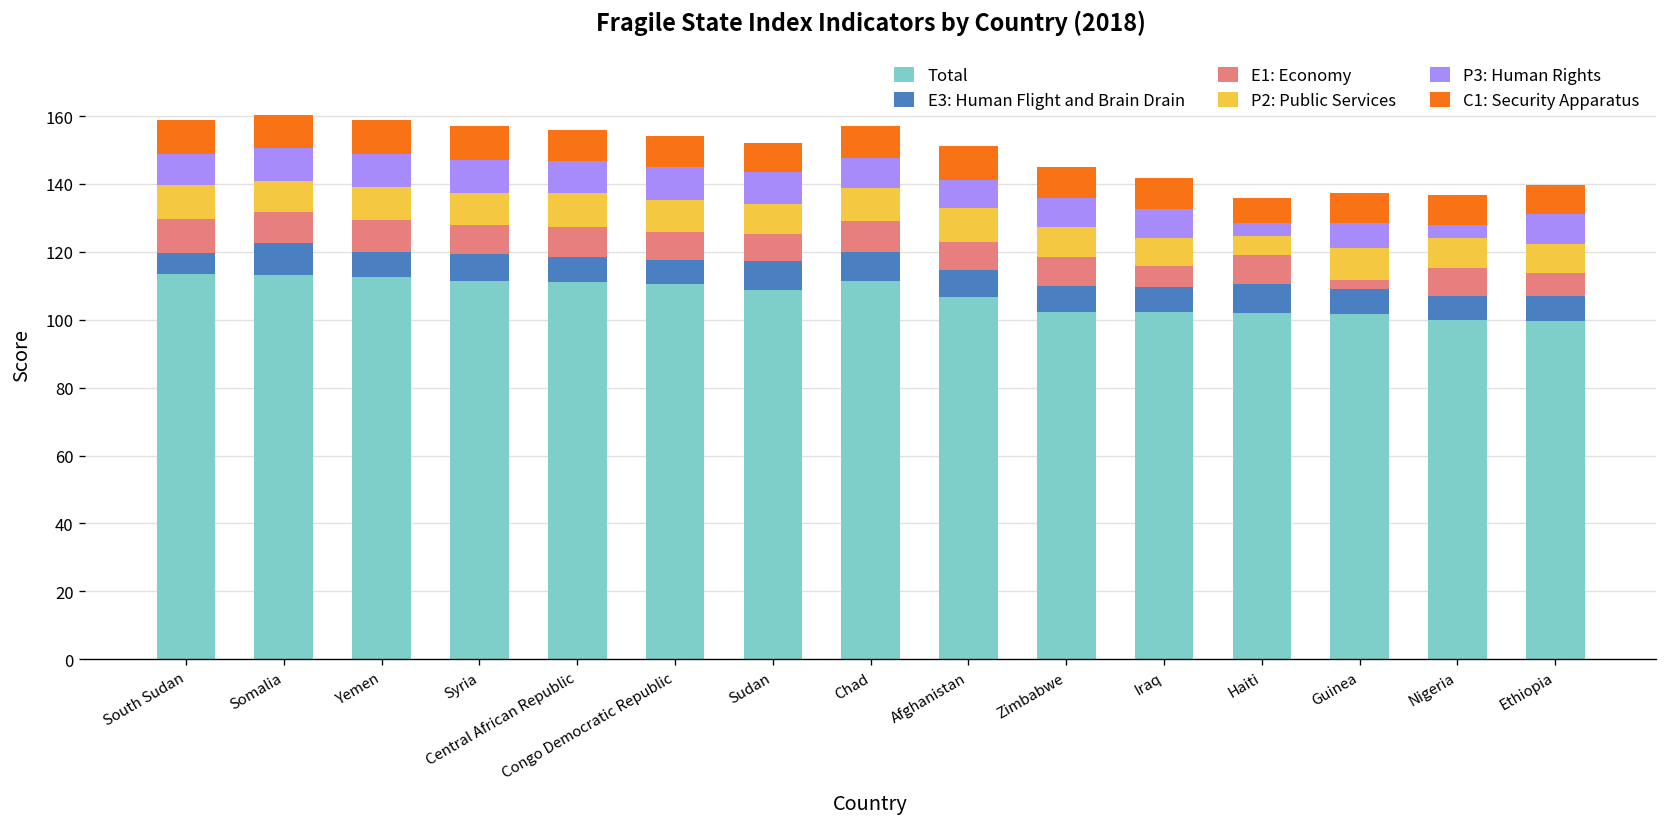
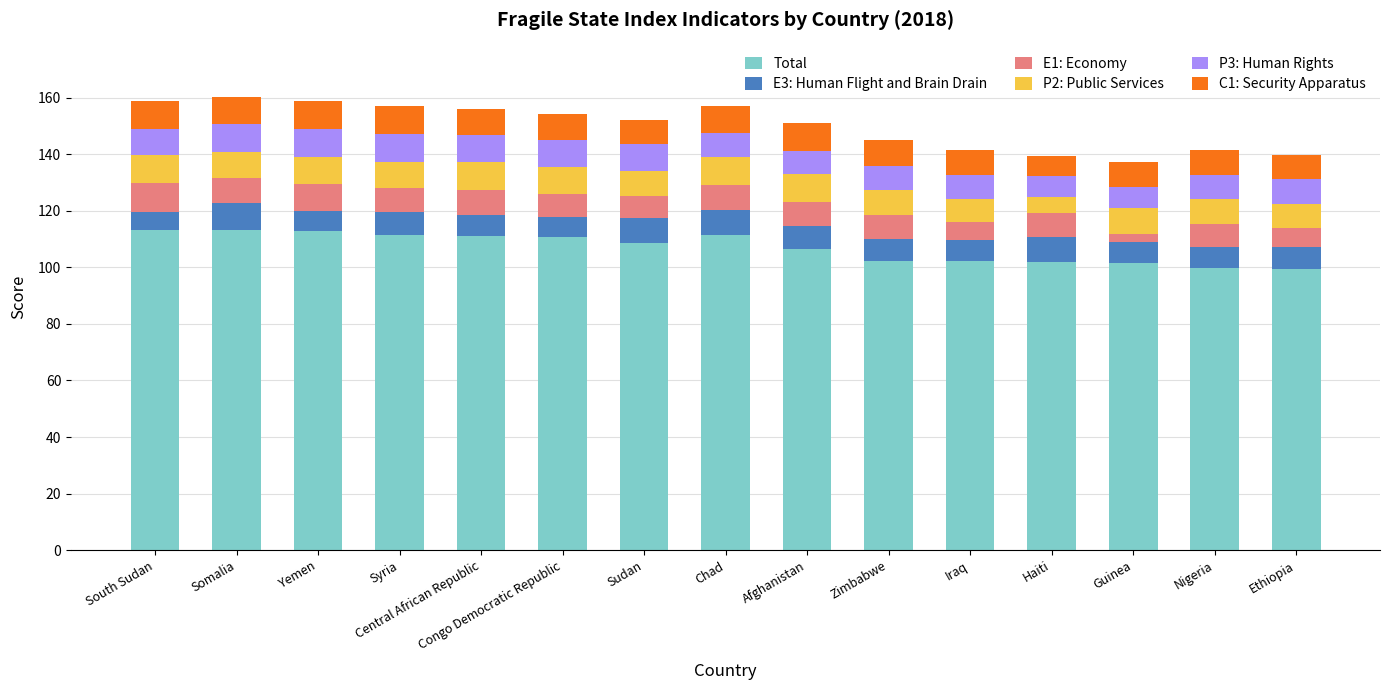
P3: Human Rights, Haiti: 4 -> 7
P3: Human Rights, Nigeria: 4 -> 9
